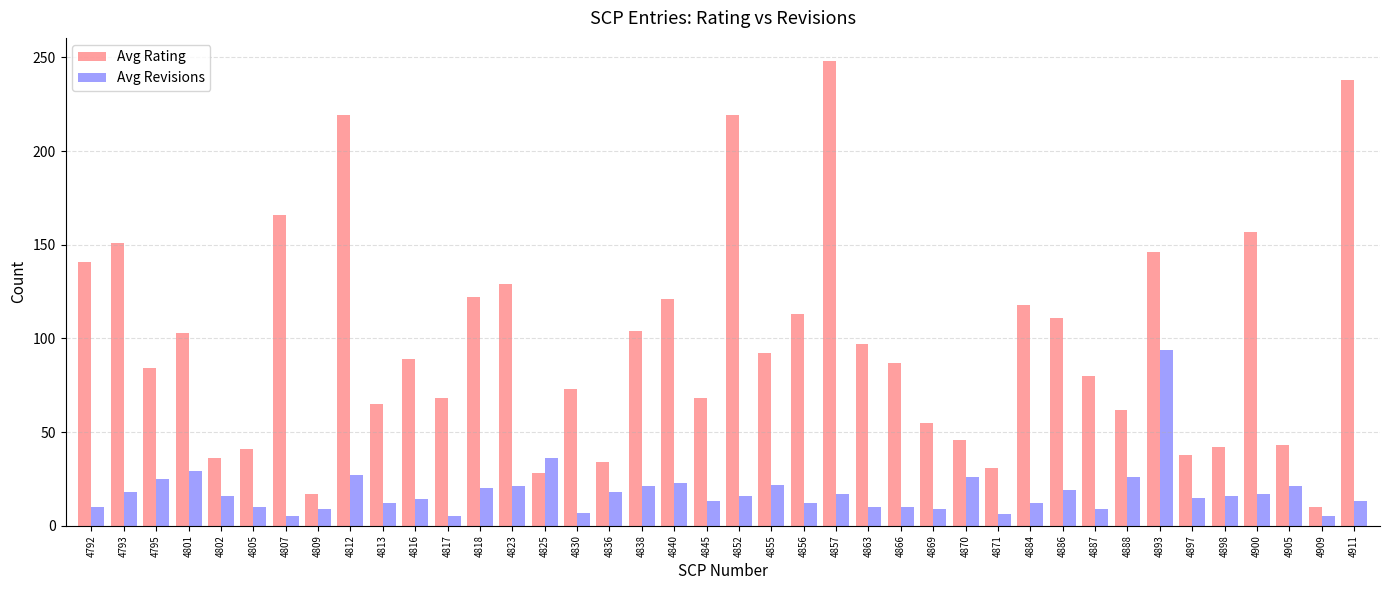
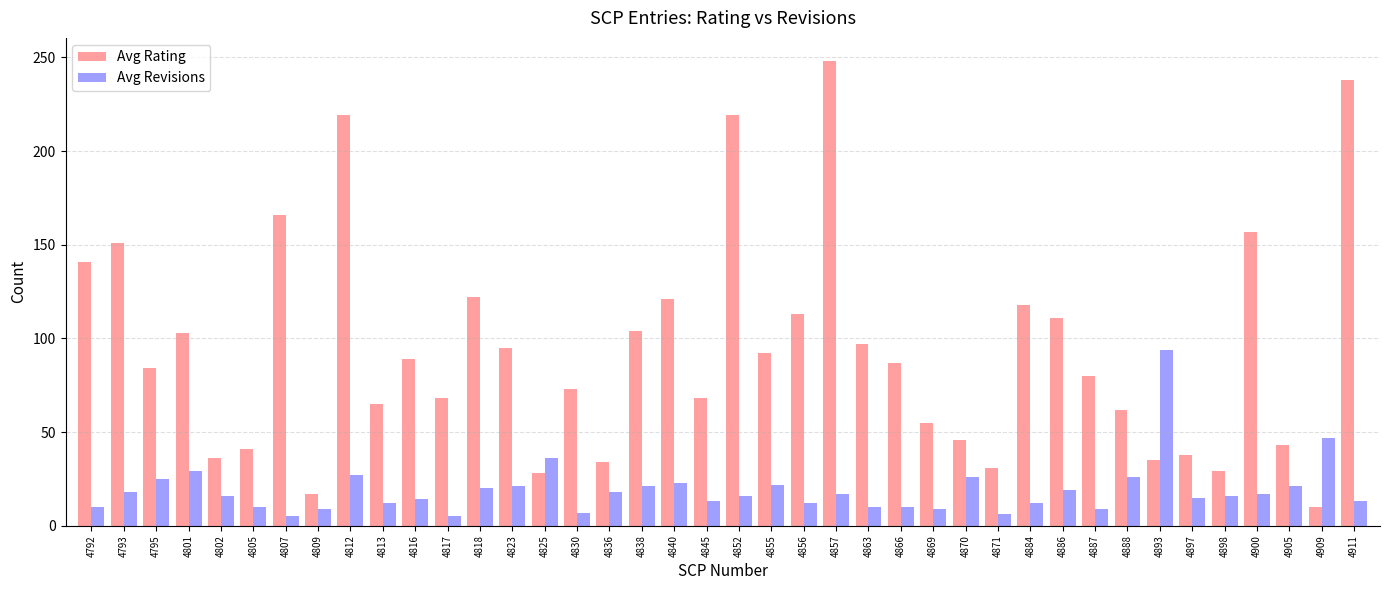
Avg Rating, 4823: 129 -> 95
Avg Rating, 4893: 146 -> 35
Avg Rating, 4898: 42 -> 29
Avg Revisions, 4909: 5 -> 47
